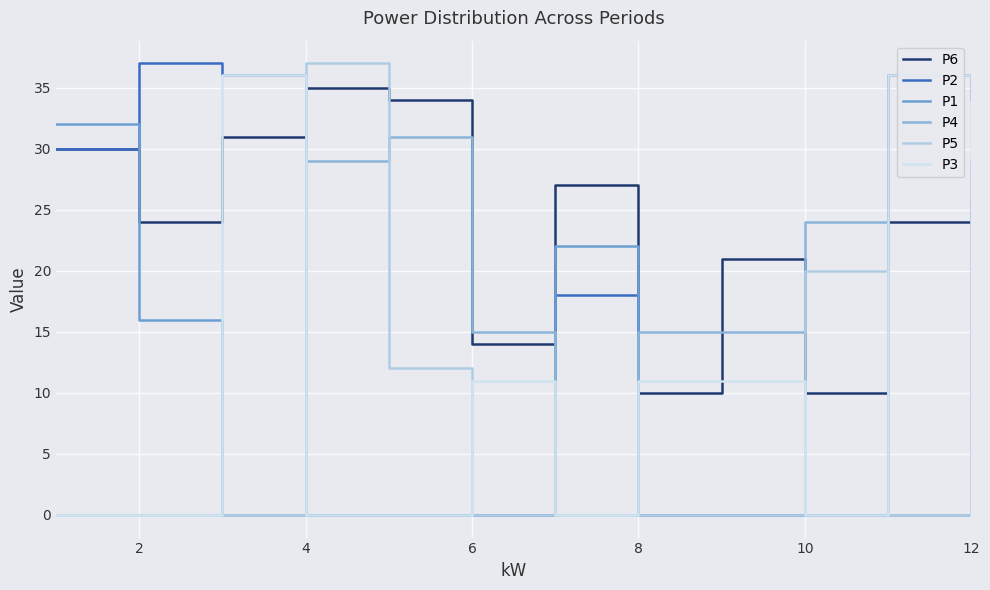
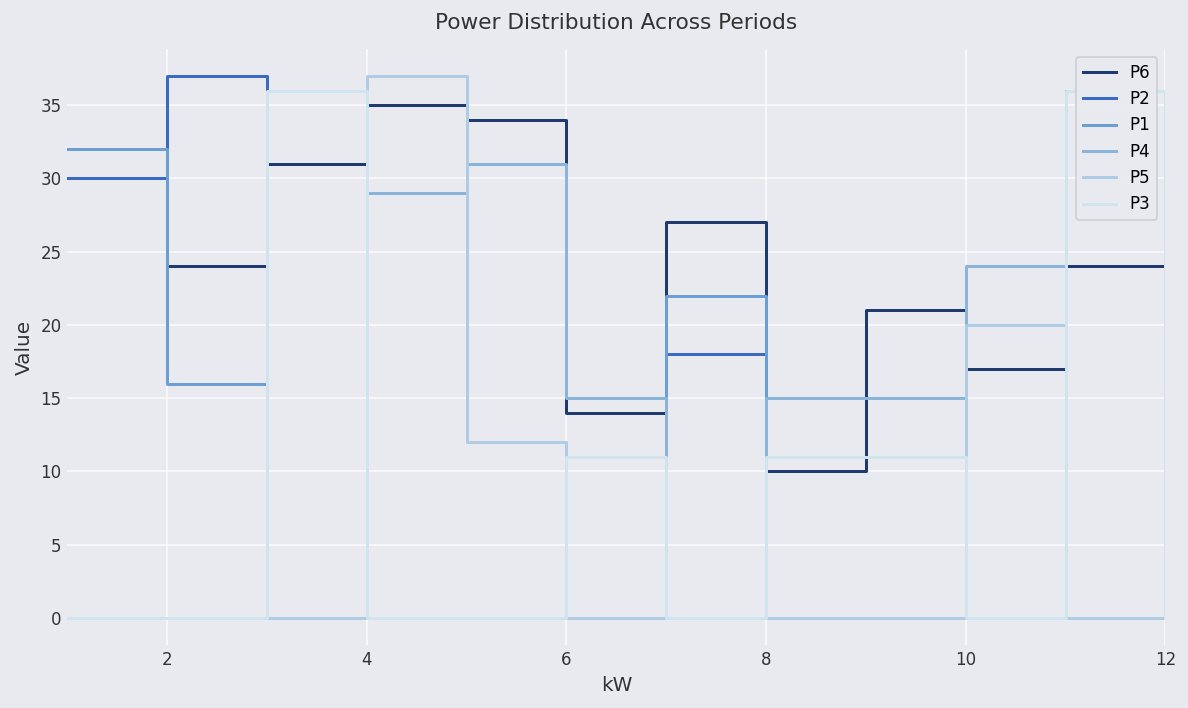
P6, 10: 10 -> 17
